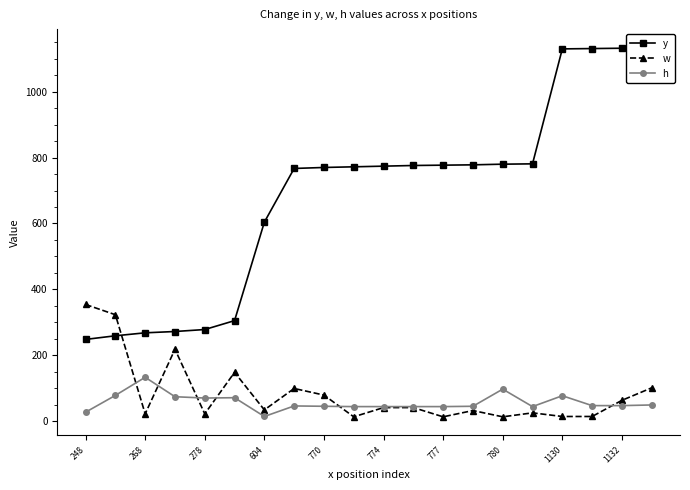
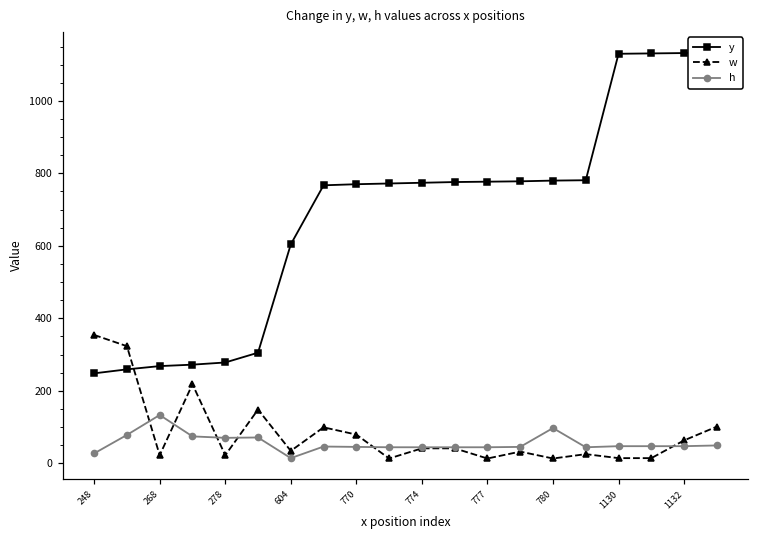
h, 1130: 80 -> 50
